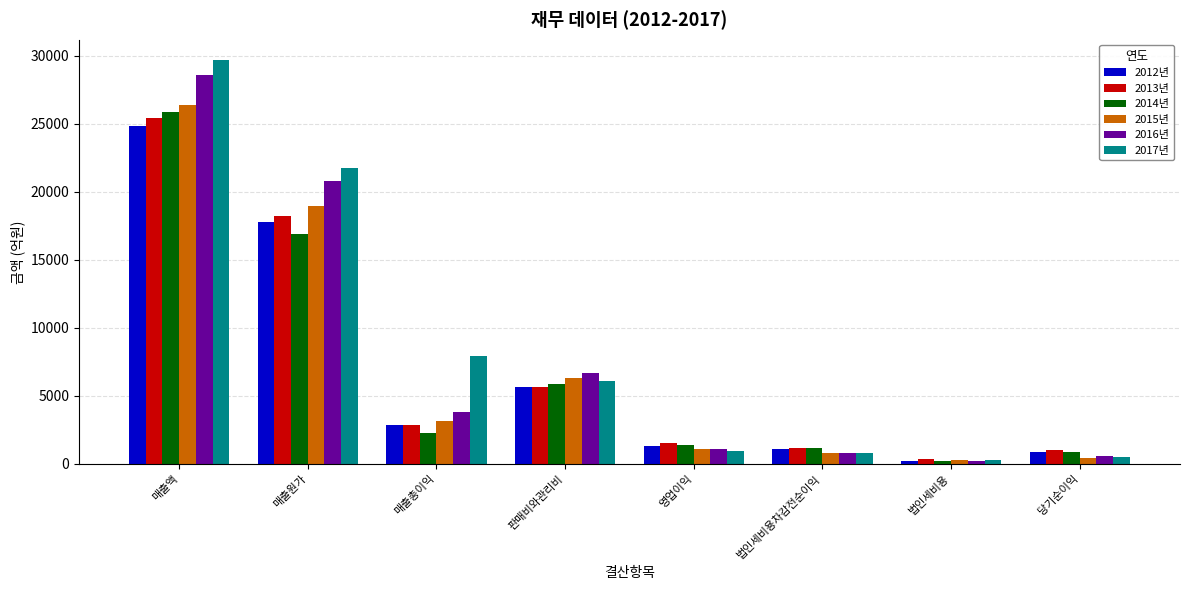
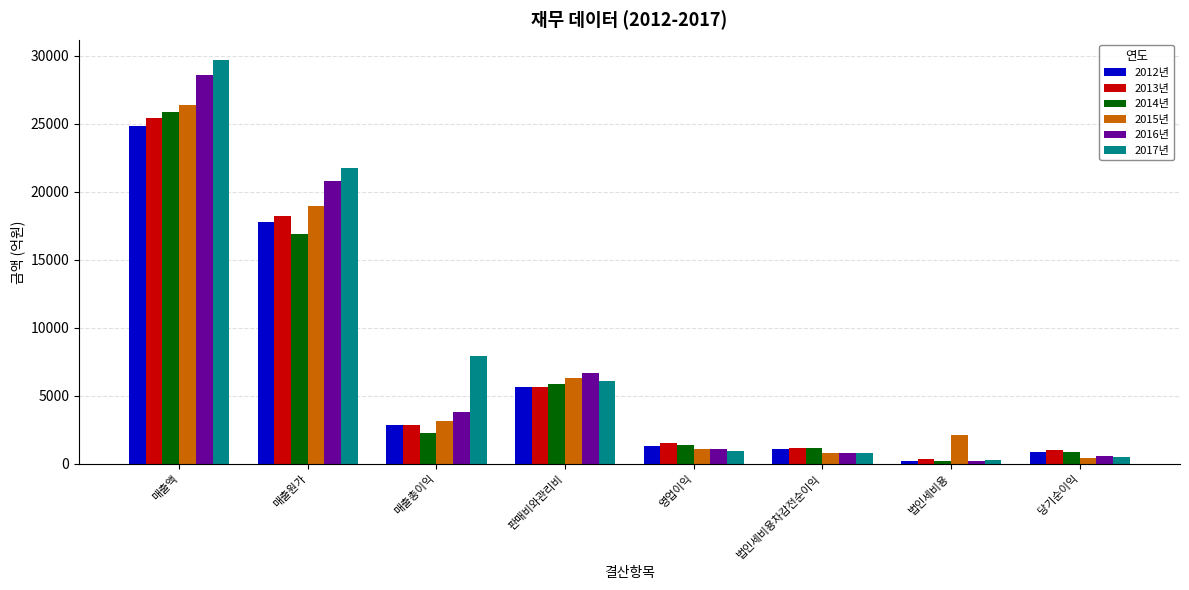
2015년, 법인세비용: 300 -> 2100
